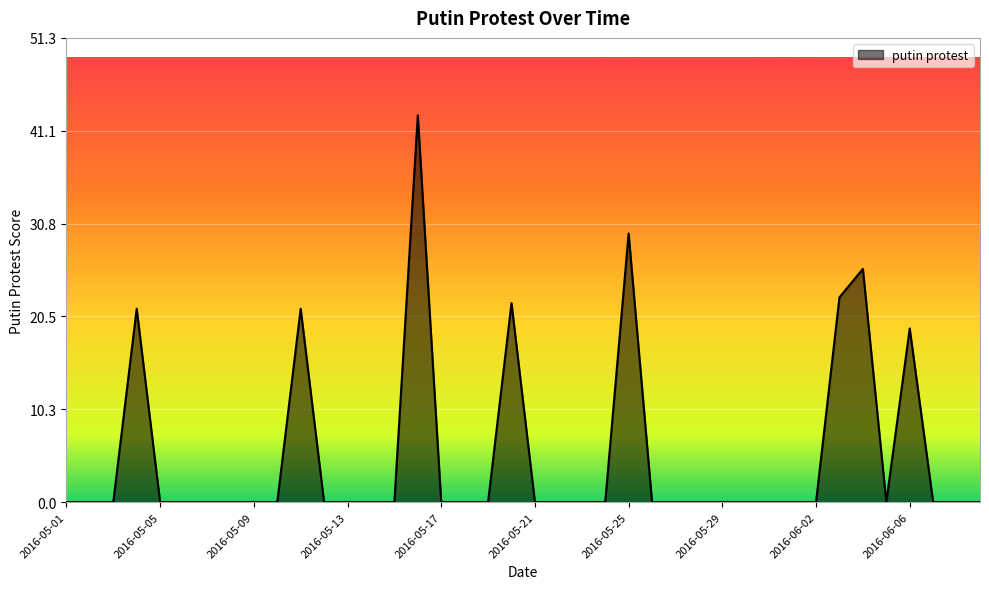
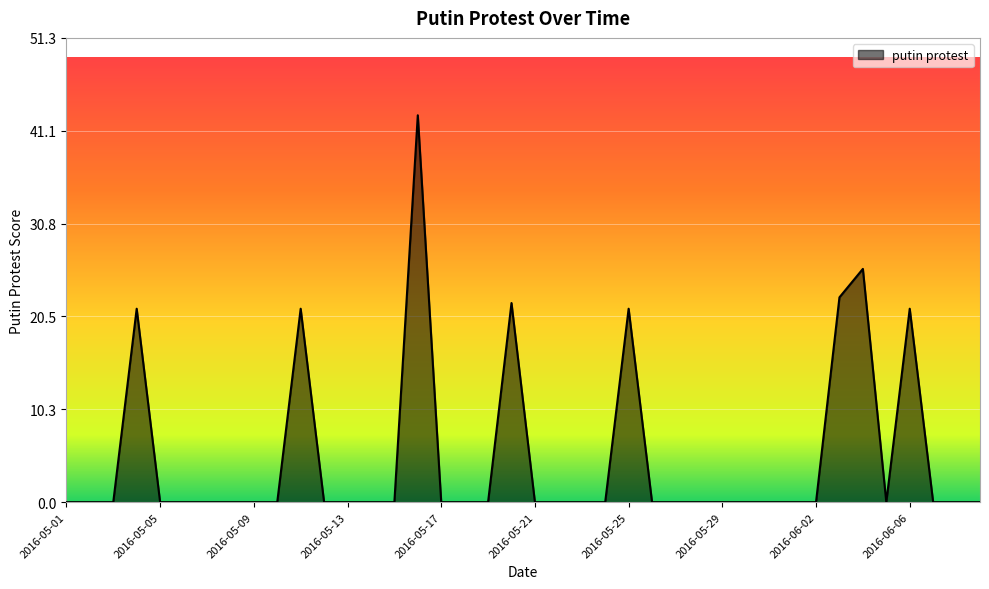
2016-05-25: 30 -> 21
2016-06-06: 19 -> 21
